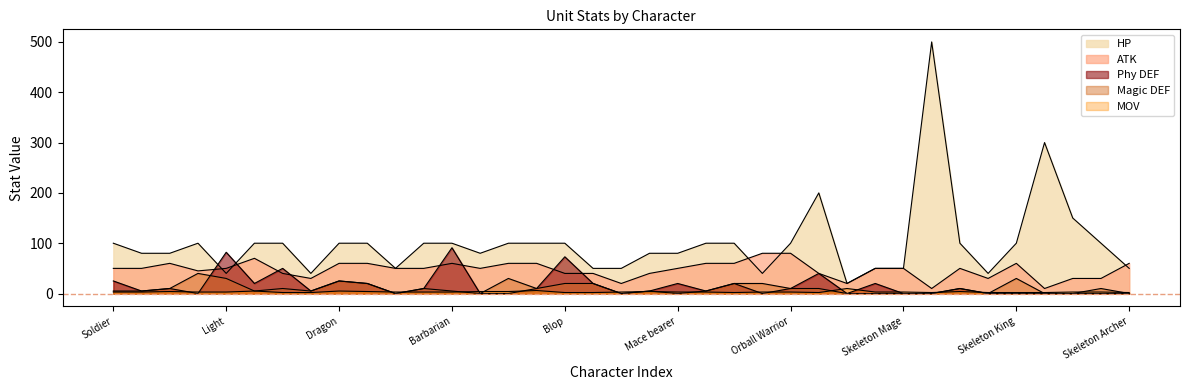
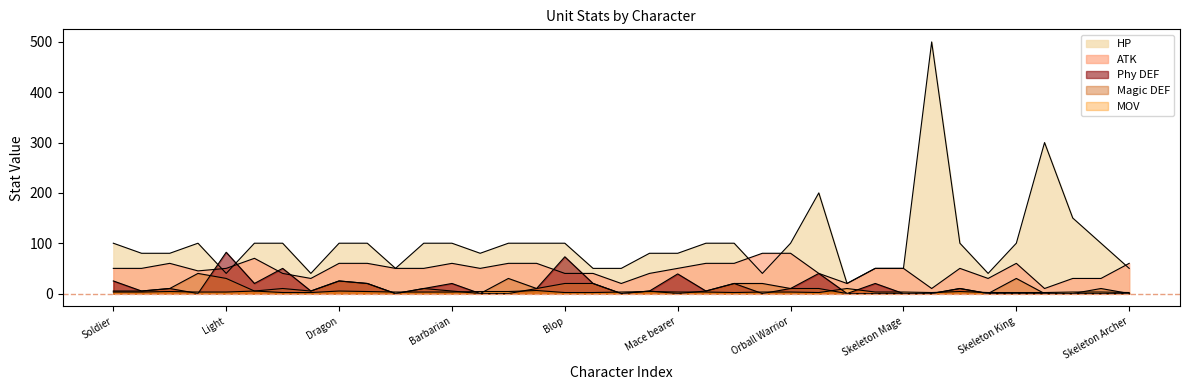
Phy DEF, Barbarian: 90 -> 20
Phy DEF, Mace bearer: 20 -> 40
